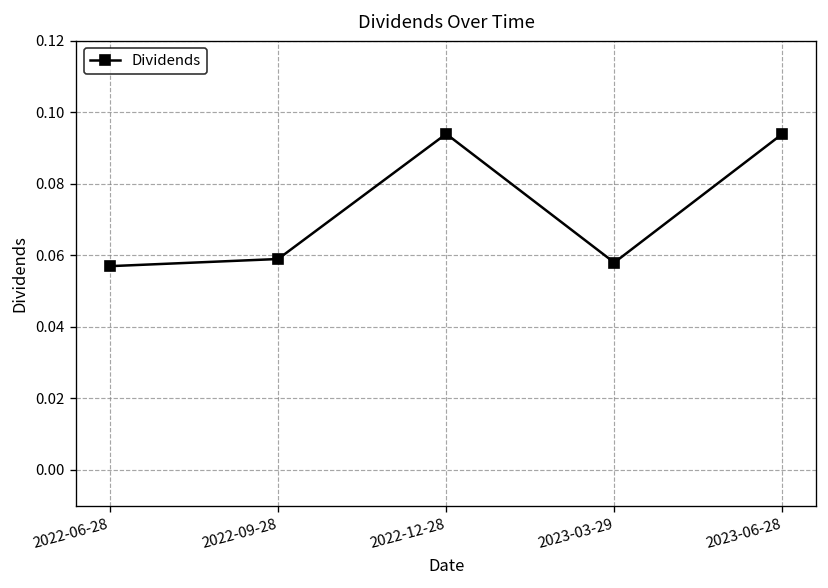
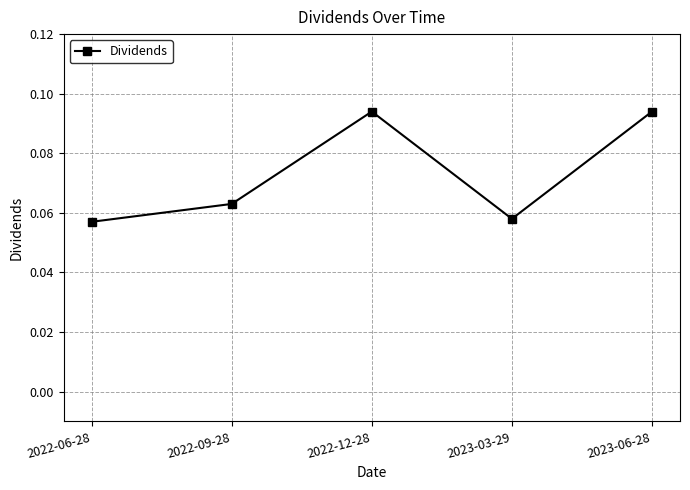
2022-09-28: 0.059 -> 0.063
